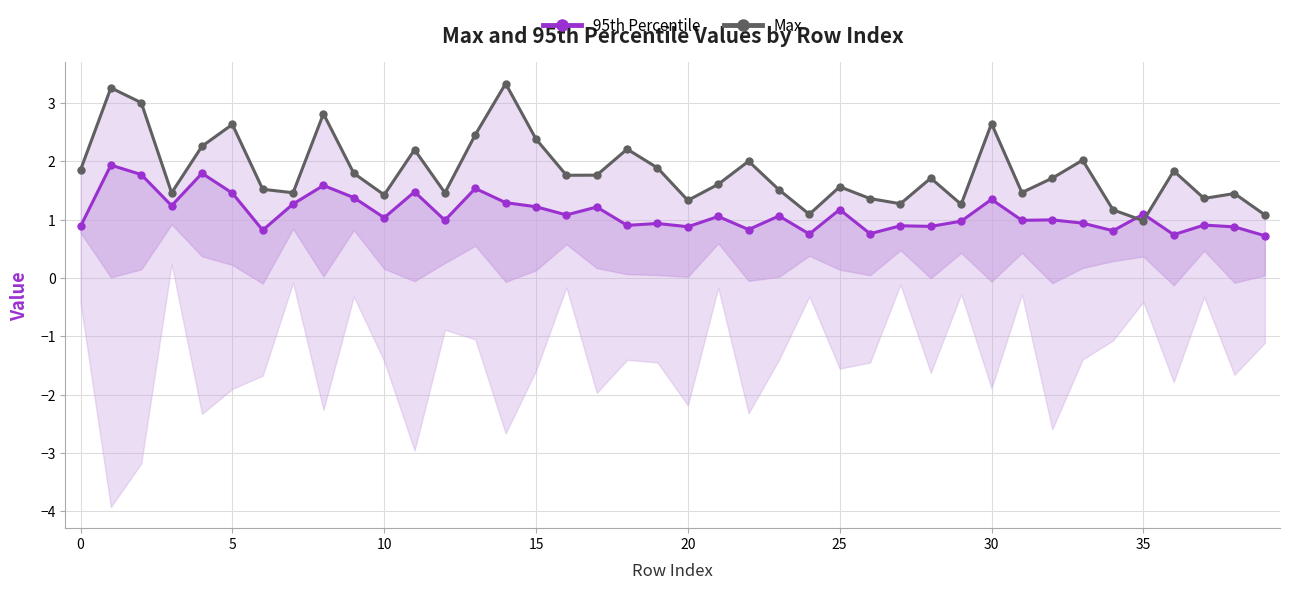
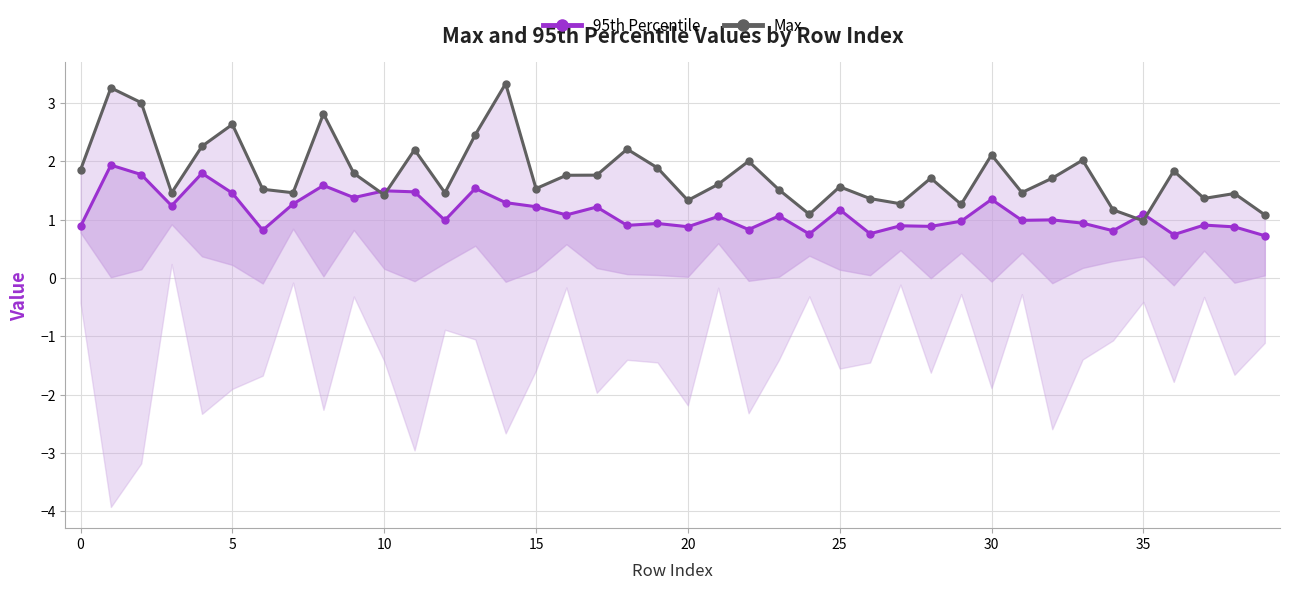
95th Percentile, 10: 1.0 -> 1.5
Max, 15: 2.4 -> 1.5
Max, 30: 2.6 -> 2.1
